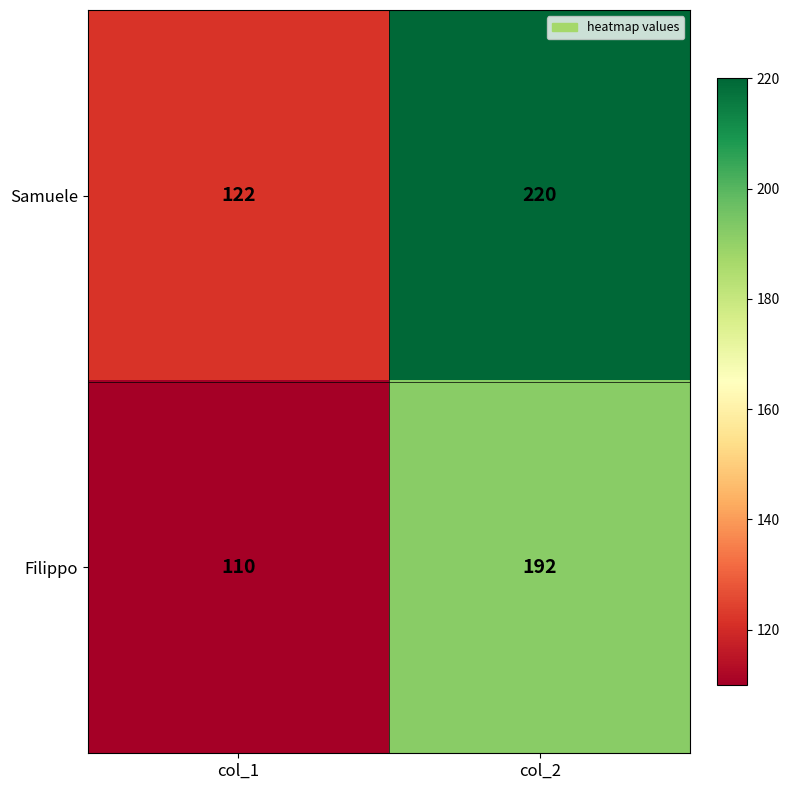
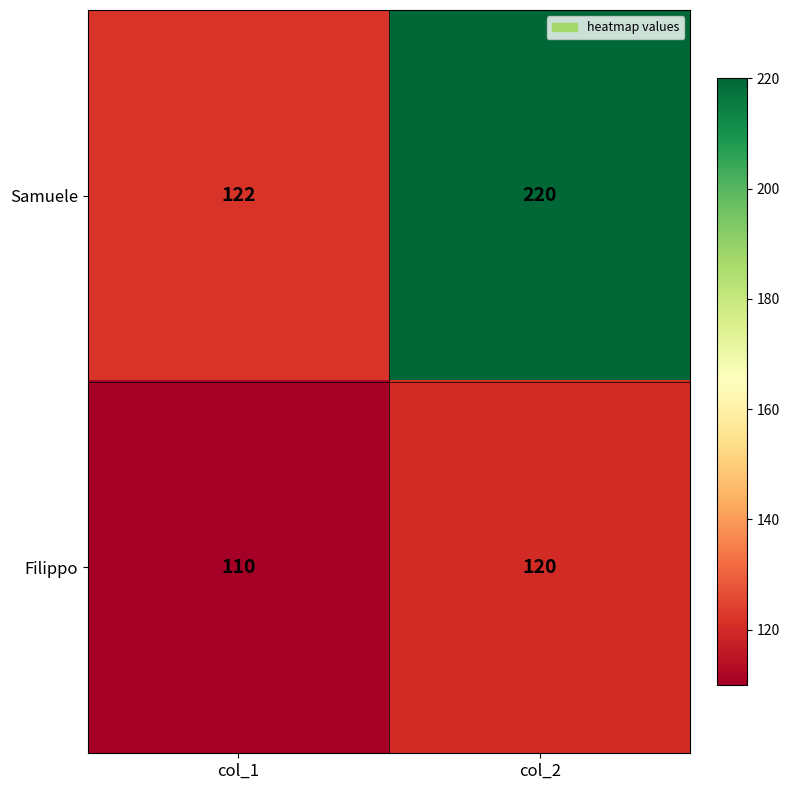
Filippo, col_2: 192 -> 120
